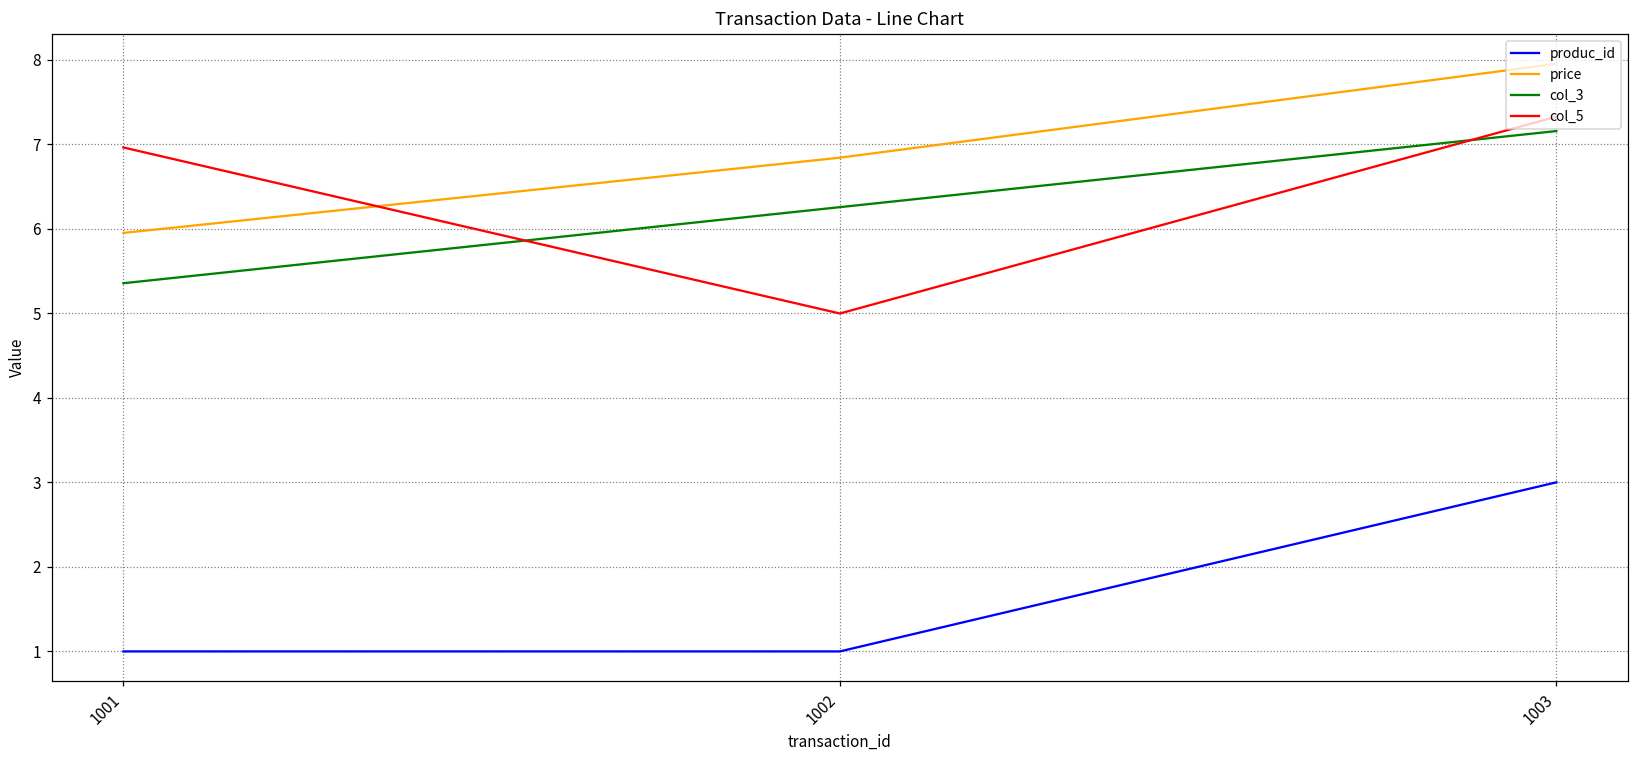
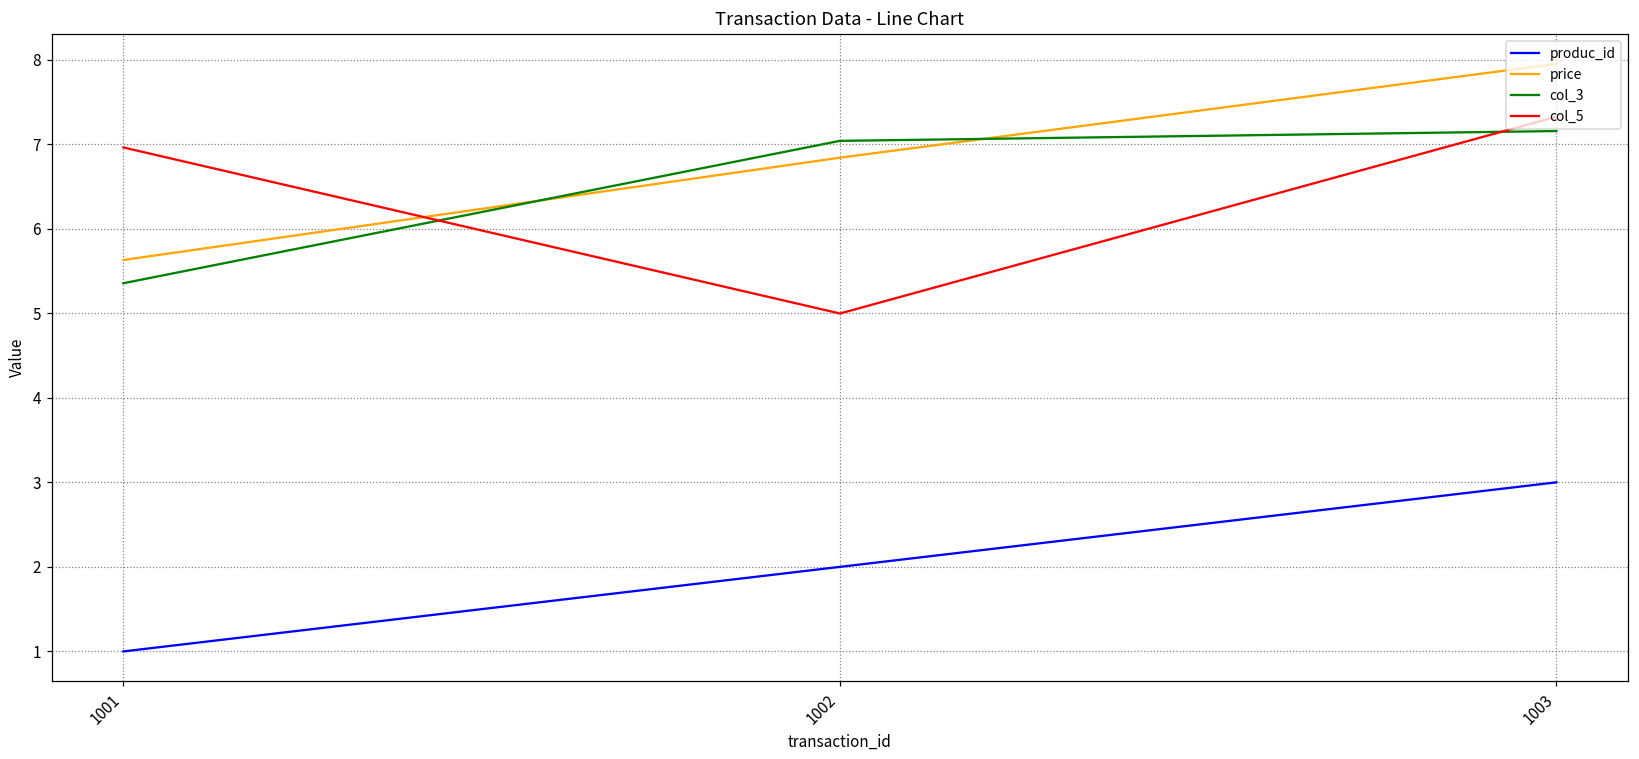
price, 1001: 6.0 -> 5.6
produc_id, 1002: 1 -> 2
col_3, 1002: 6.3 -> 7.0
